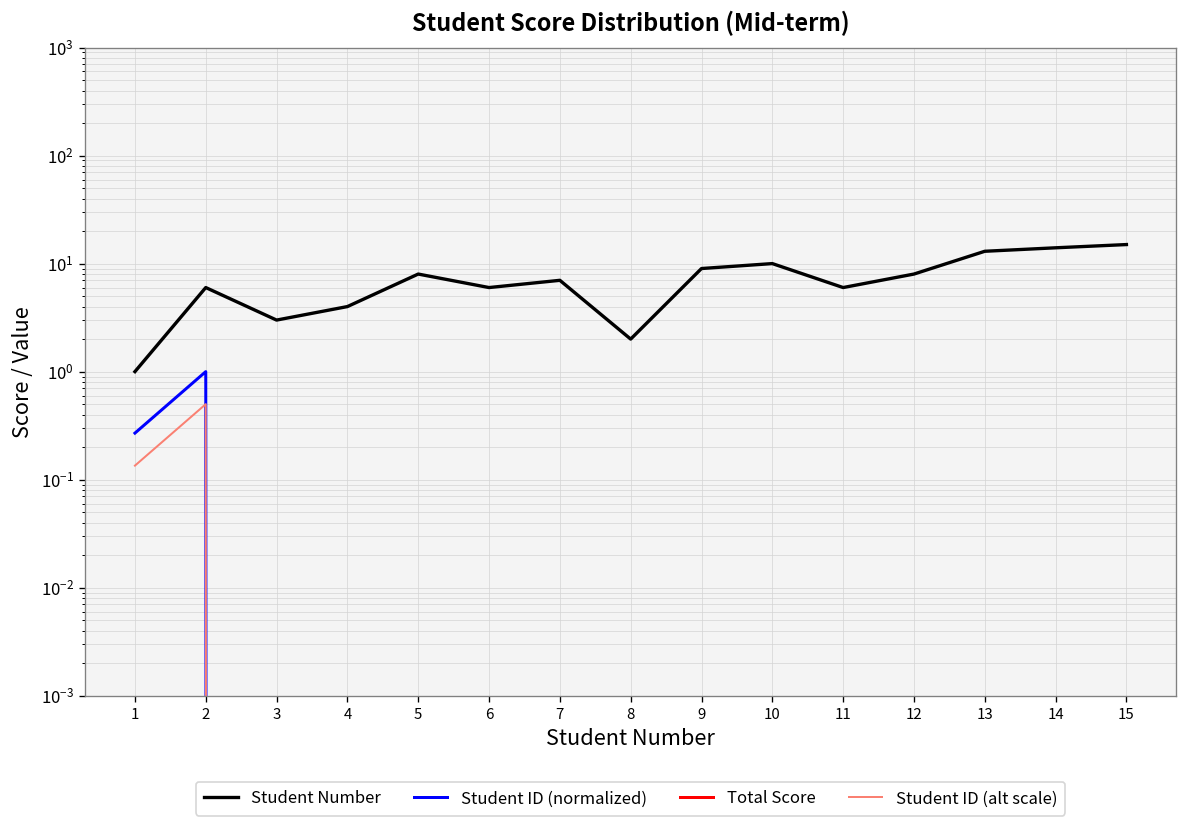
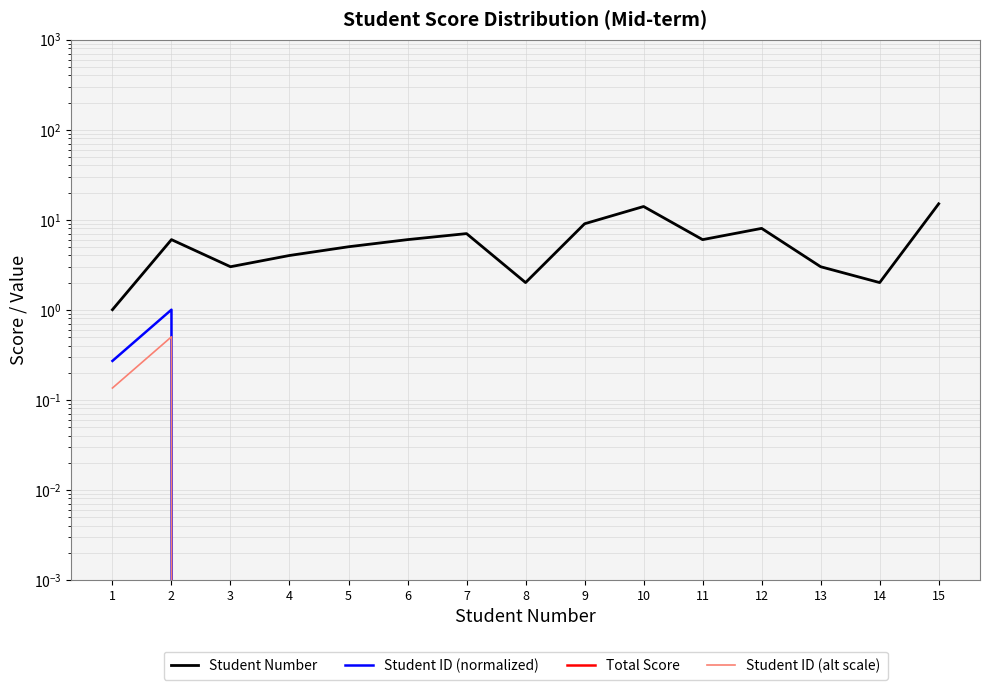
Student Number, 5: 8 -> 5
Student Number, 10: 10 -> 14
Student Number, 13: 13 -> 3
Student Number, 14: 14 -> 2
